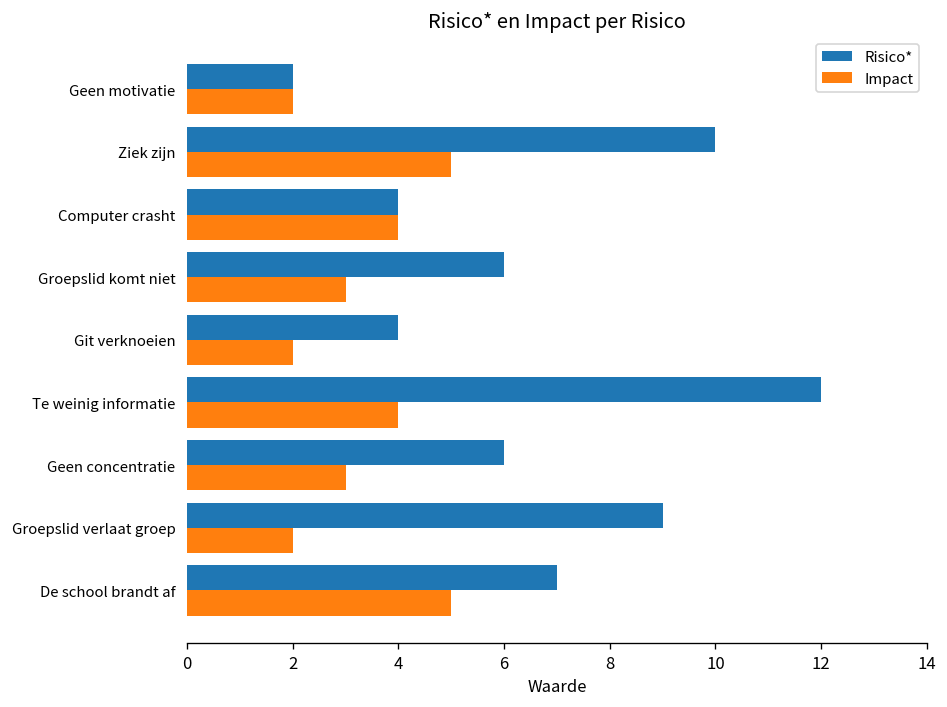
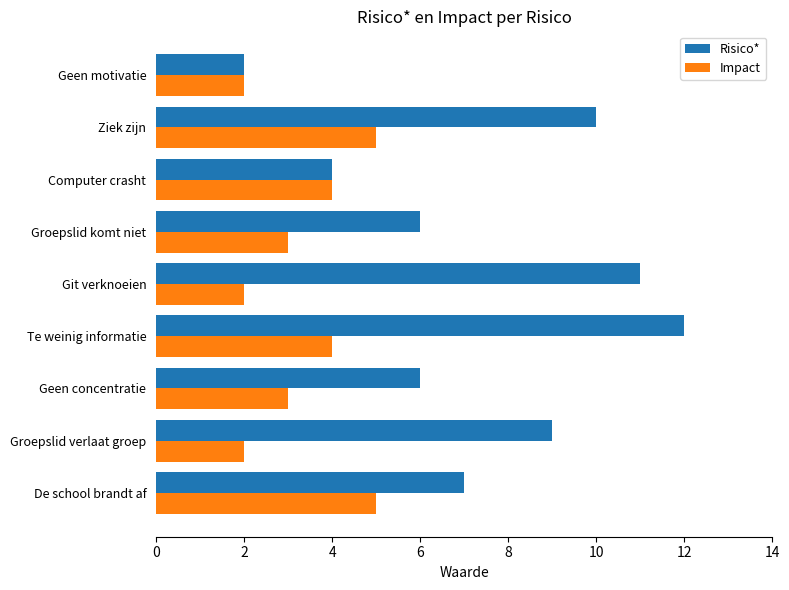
Risico*, Git verknoeien: 4 -> 11
